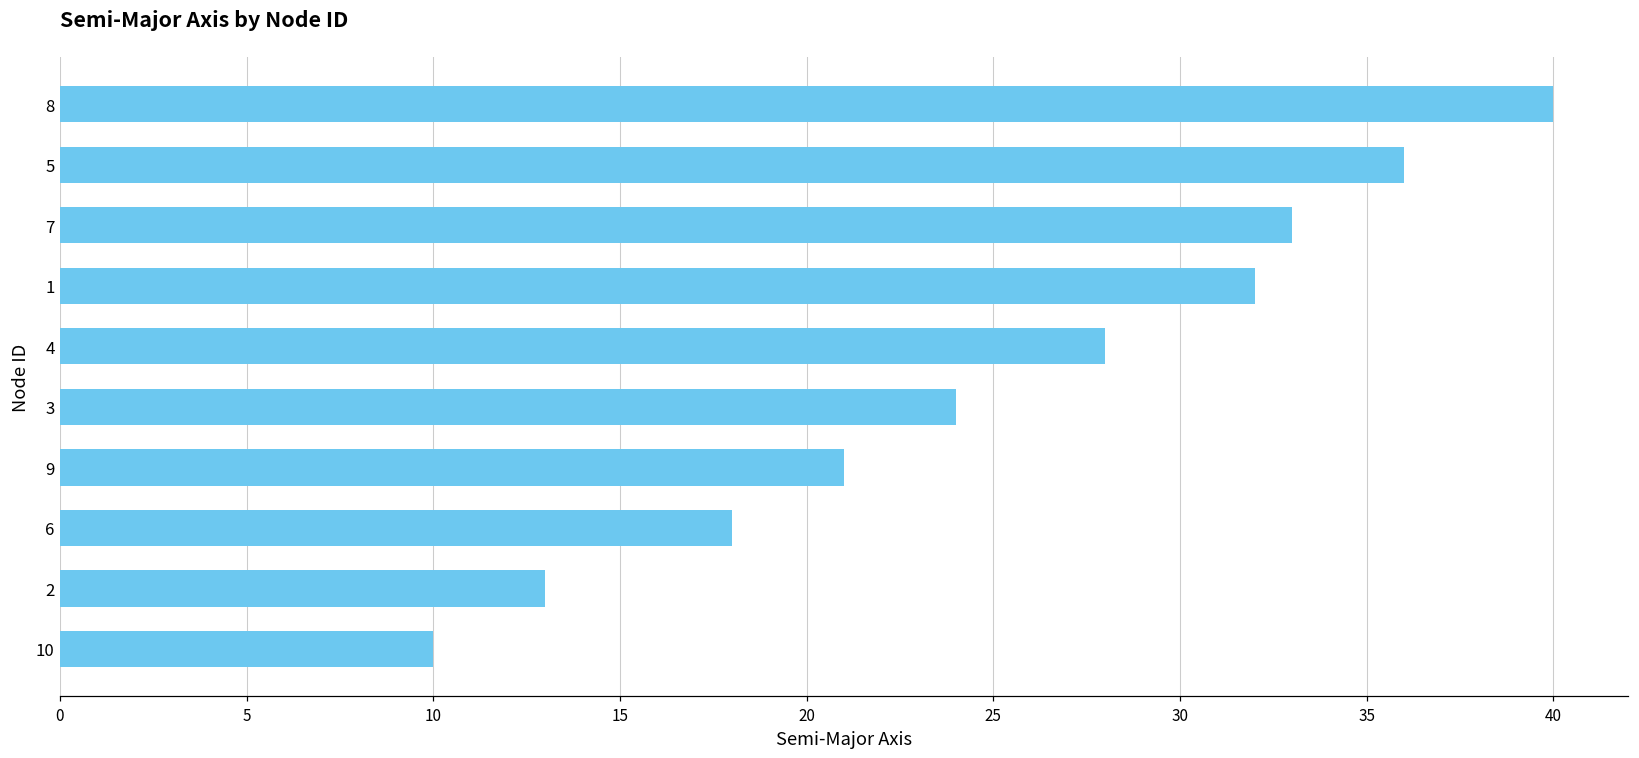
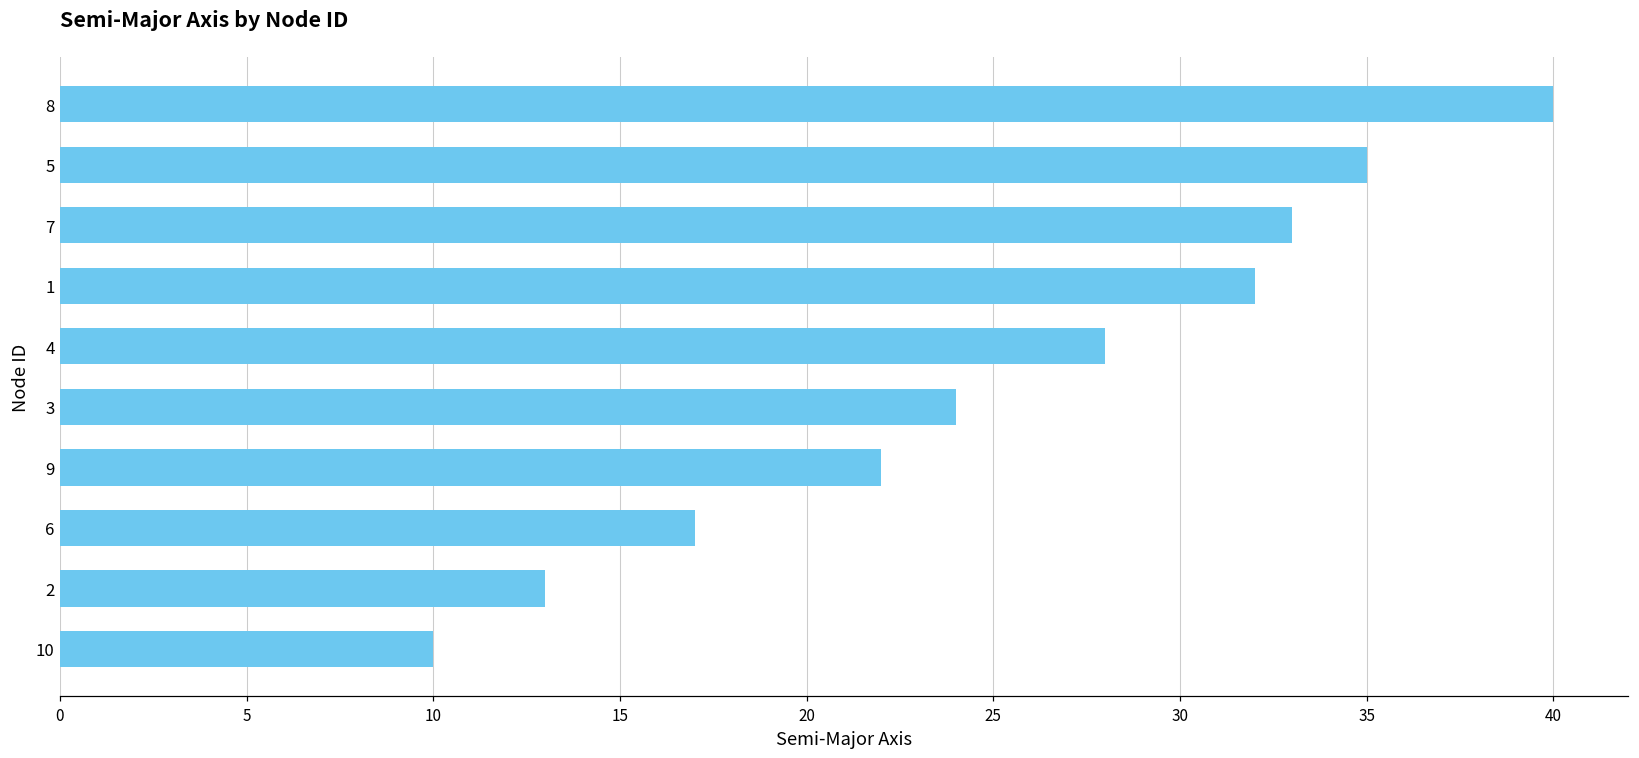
5: 36 -> 35
9: 21 -> 22
6: 18 -> 17
